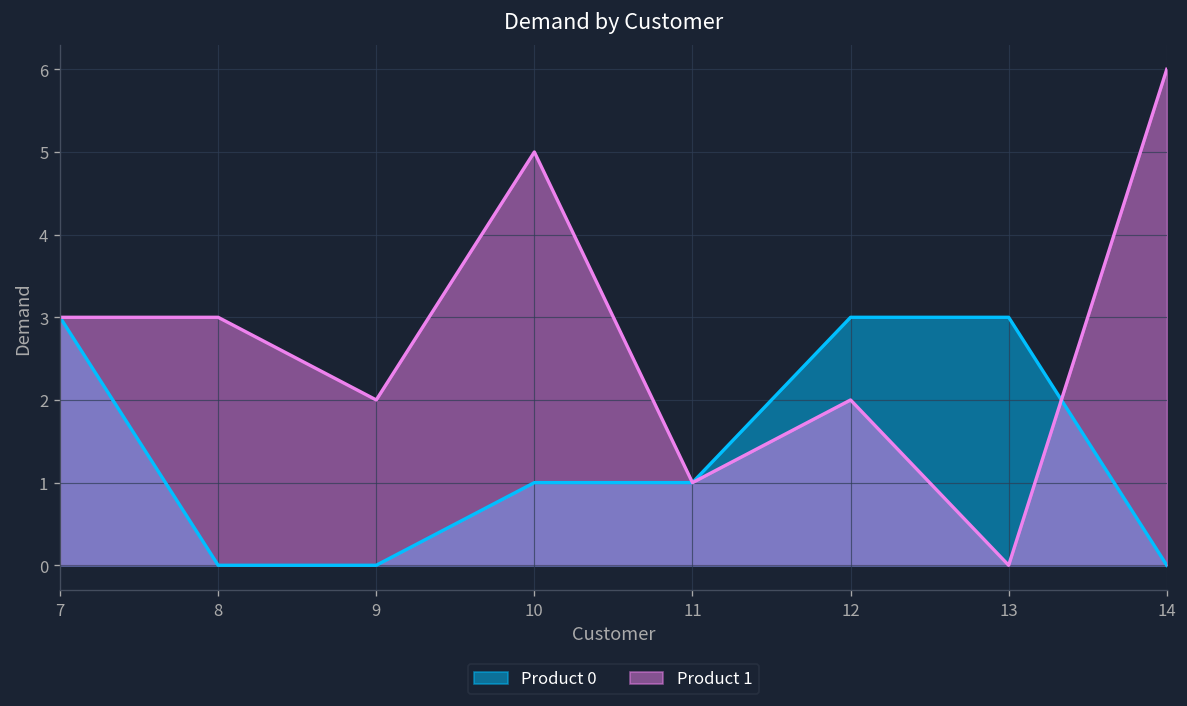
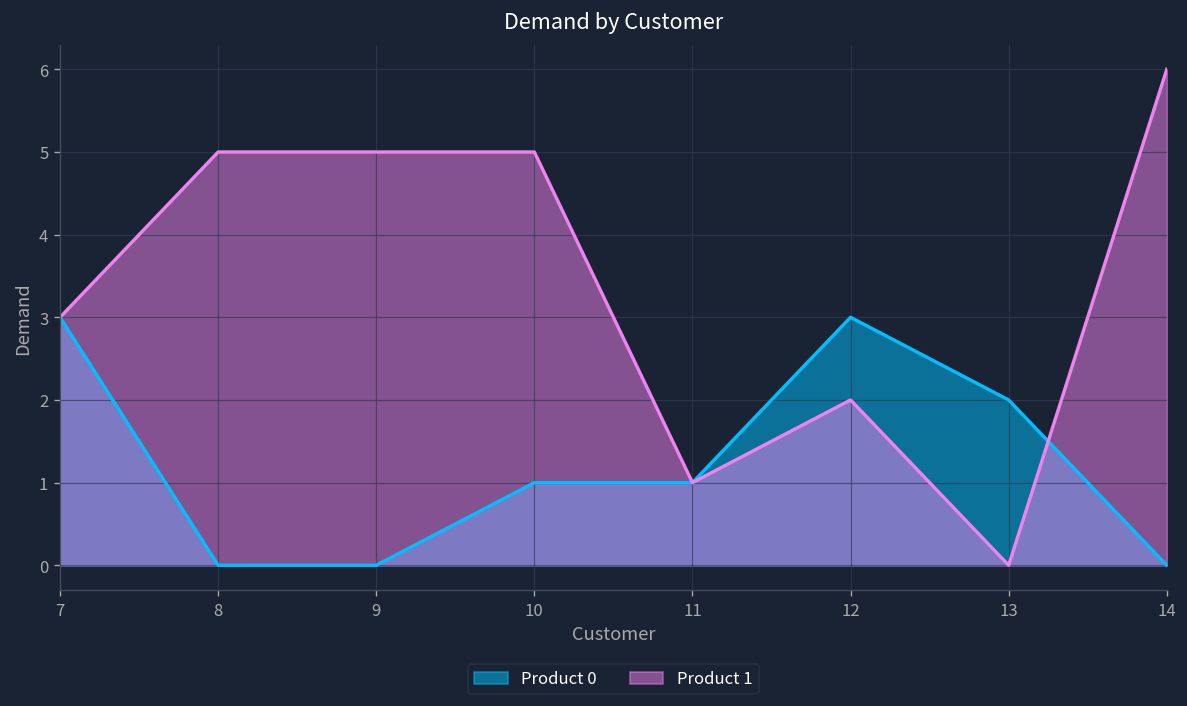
Product 1, 8: 3 -> 5
Product 1, 9: 2 -> 5
Product 0, 13: 3 -> 2
